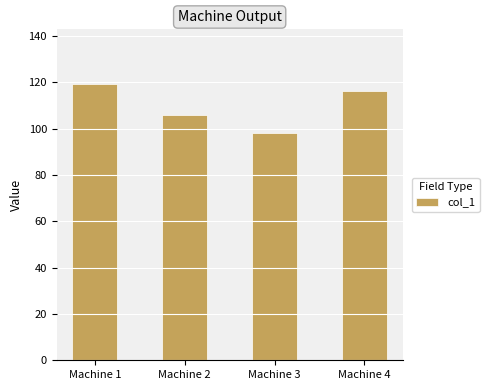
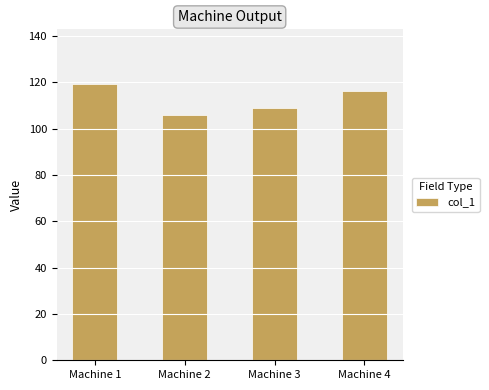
Machine 3: 98 -> 109
